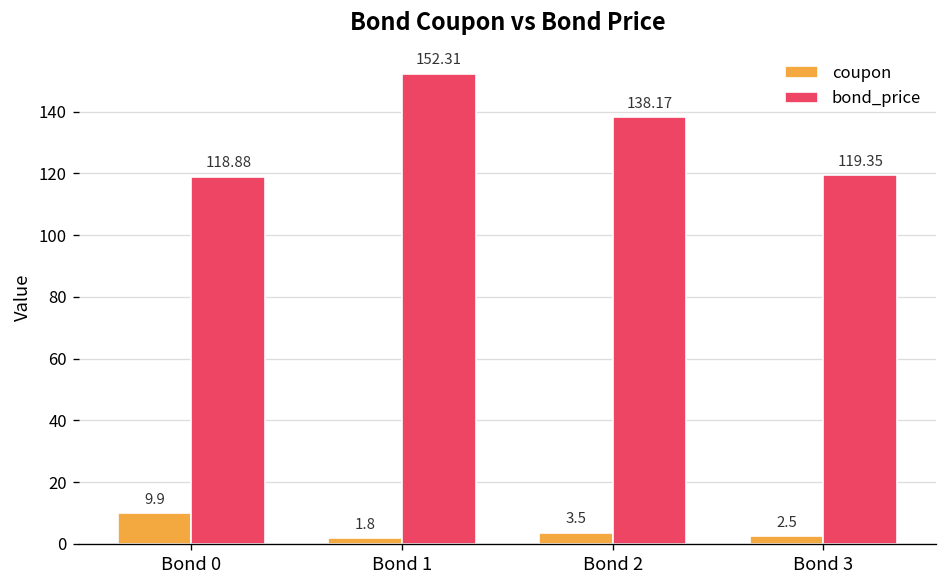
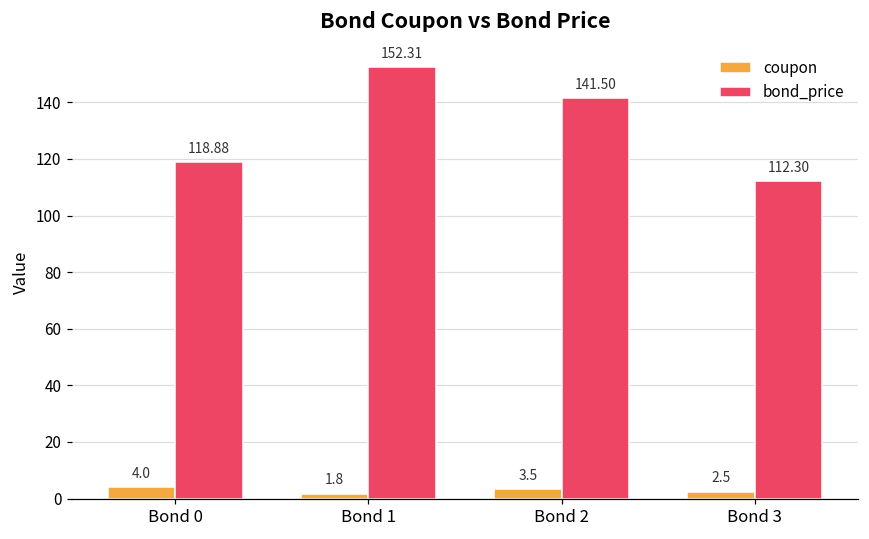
coupon, Bond 0: 9.9 -> 4.0
bond_price, Bond 2: 138.17 -> 141.50
bond_price, Bond 3: 119.35 -> 112.30
